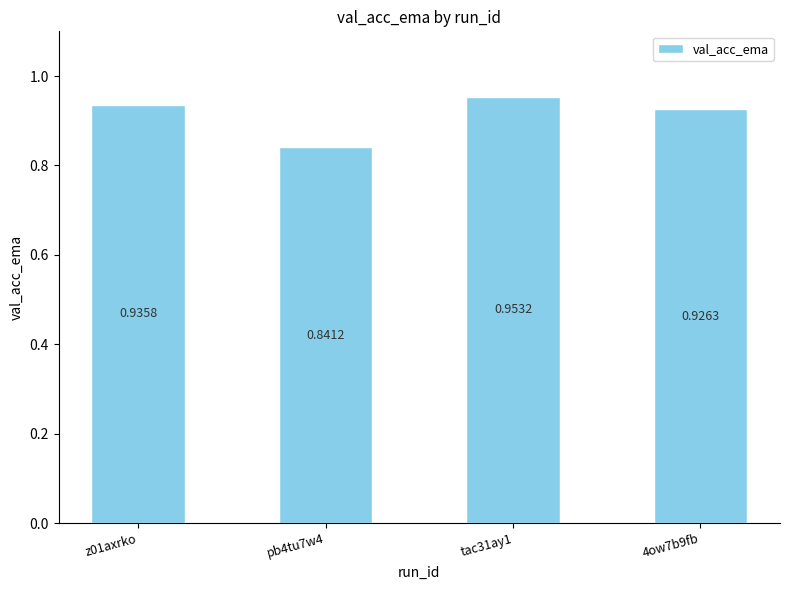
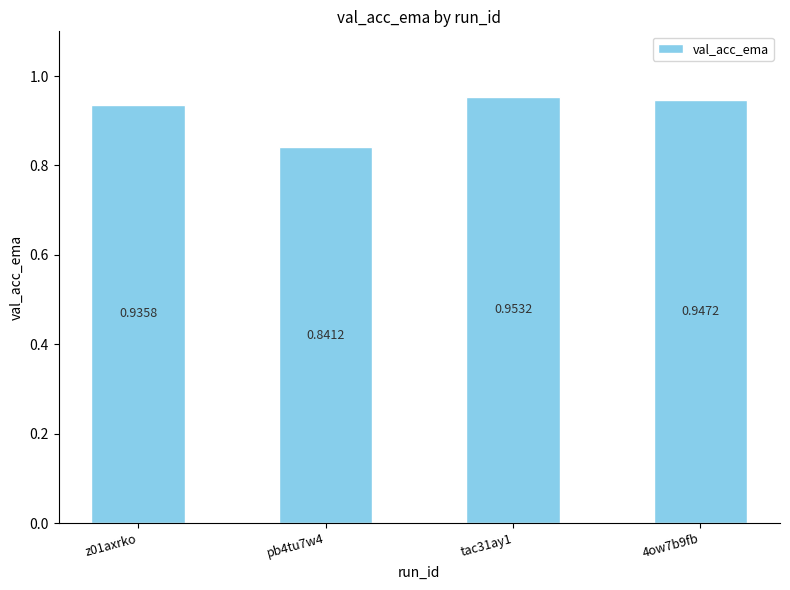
4ow7b9fb: 0.9263 -> 0.9472
